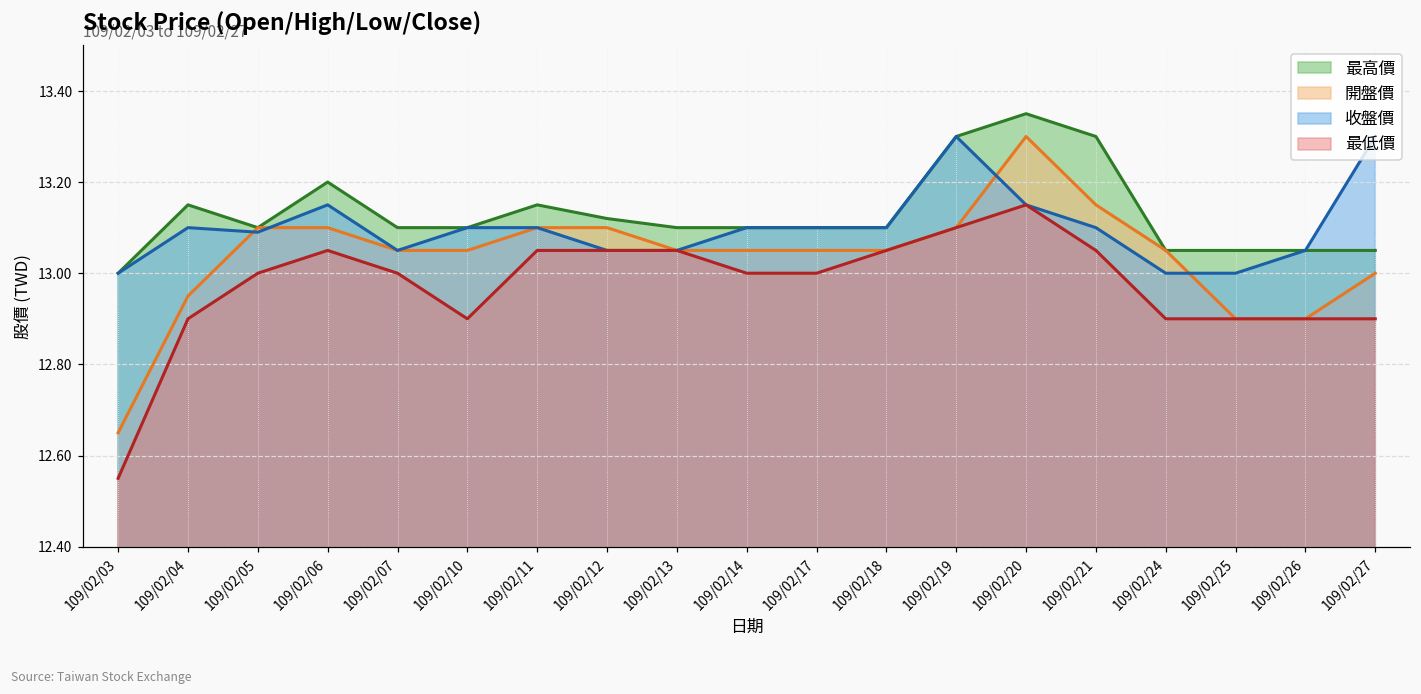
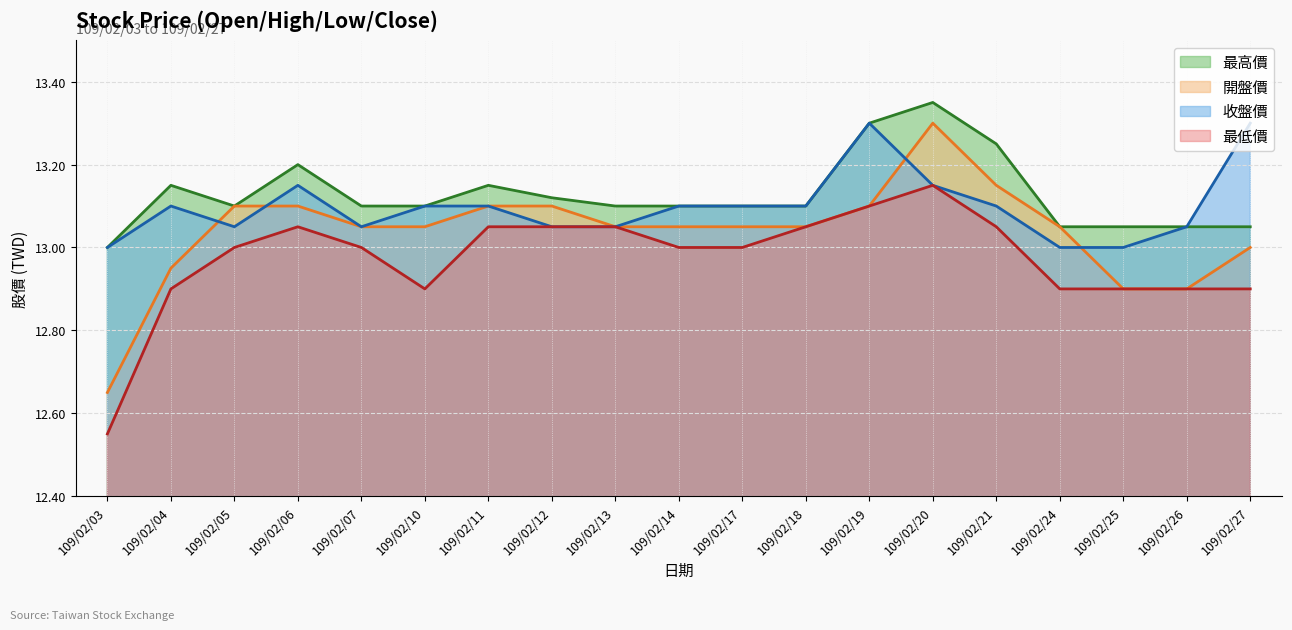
收盤價, 109/02/05: 13.09 -> 13.05
最高價, 109/02/21: 13.30 -> 13.25
